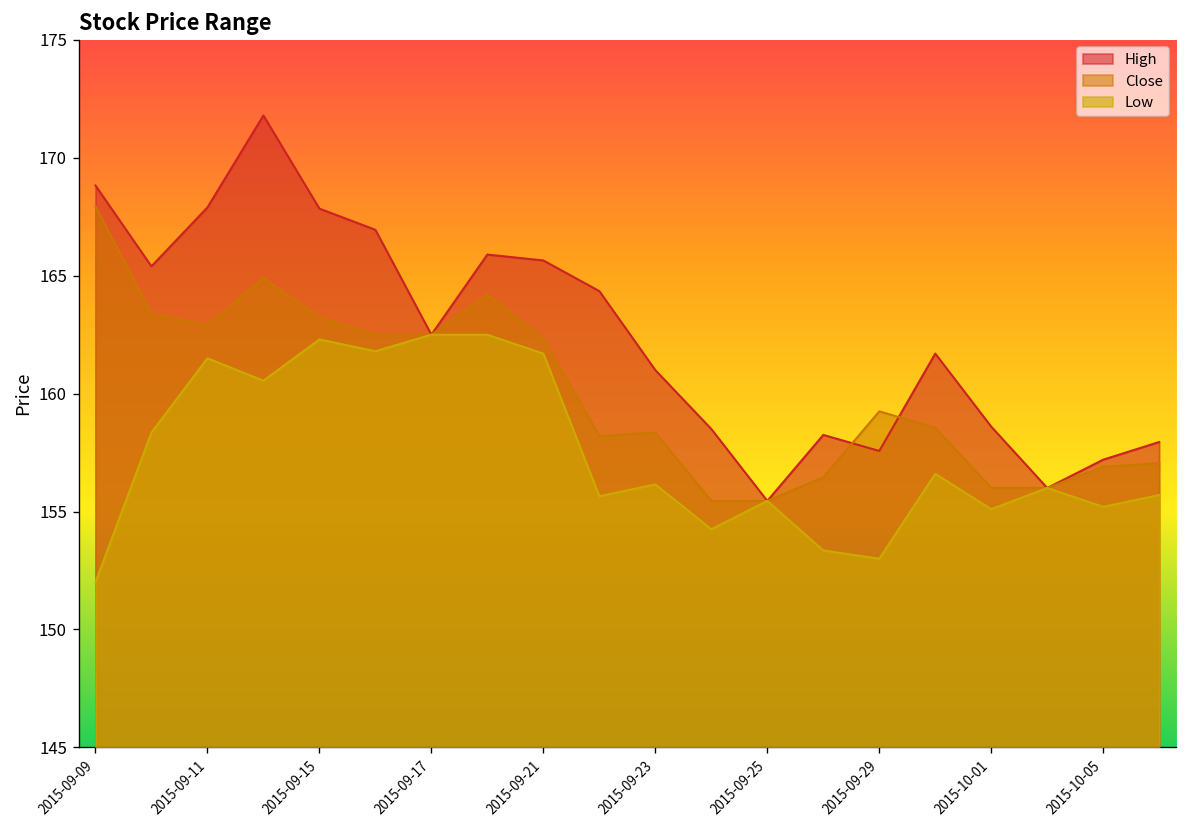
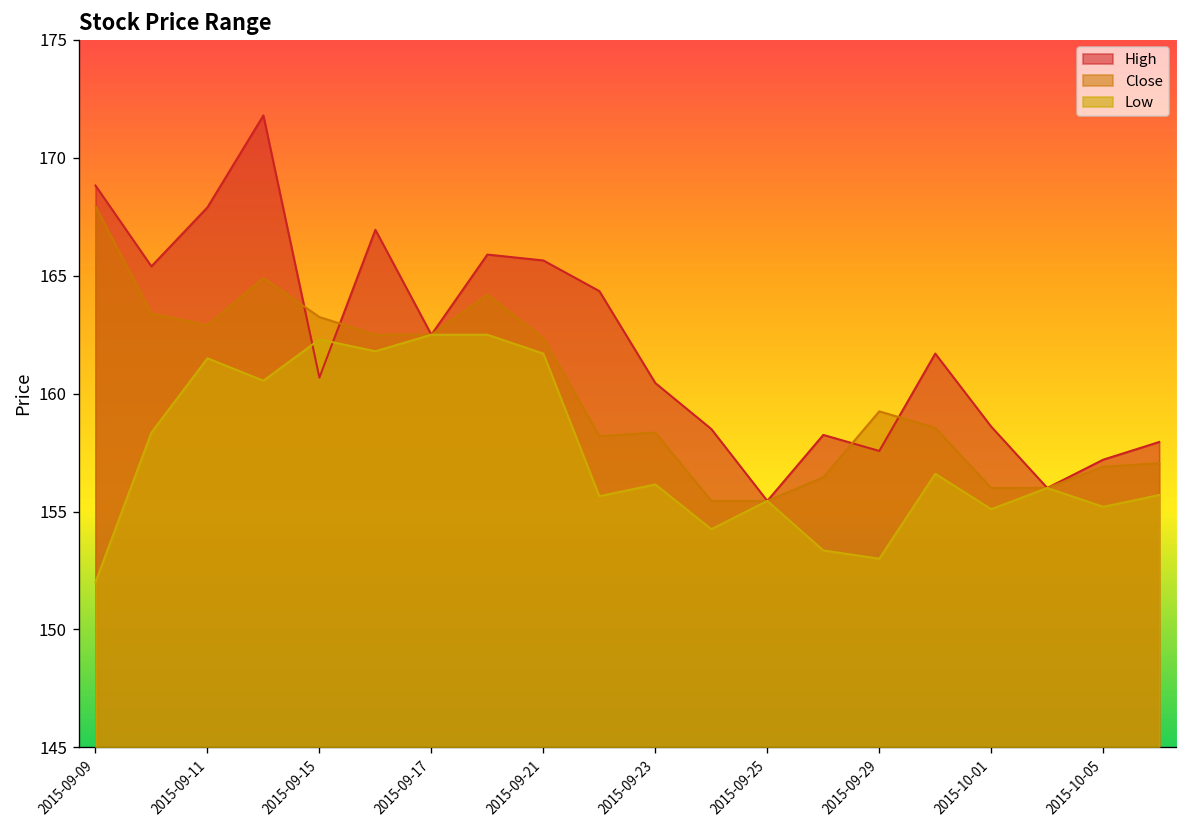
High, 2015-09-15: 167.9 -> 160.7
High, 2015-09-23: 161.0 -> 160.5
